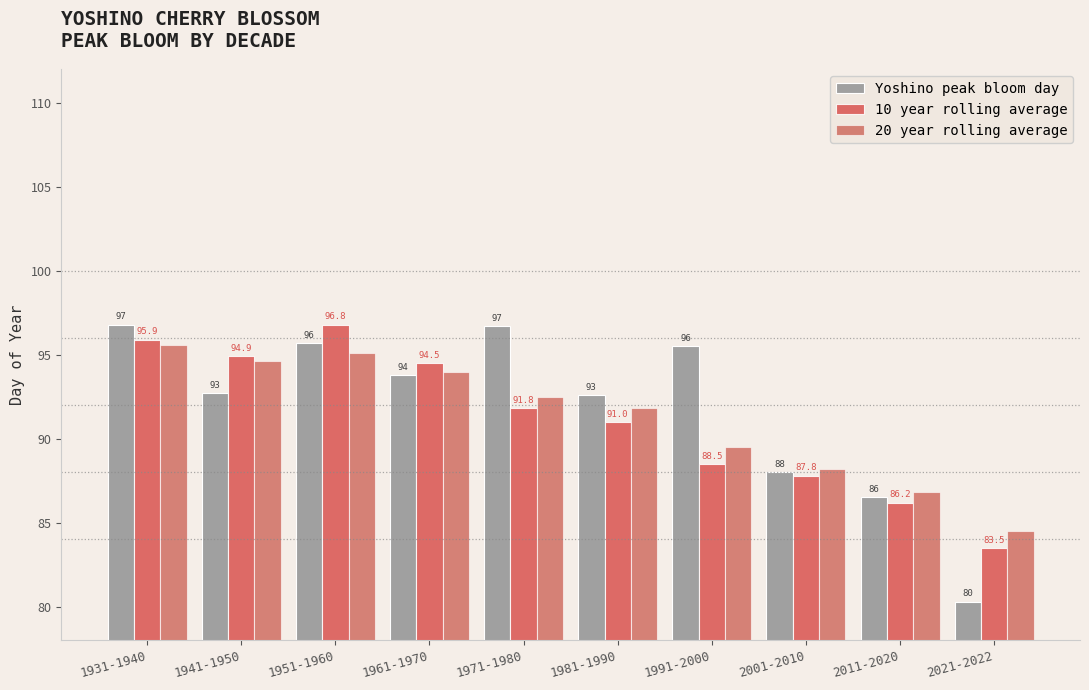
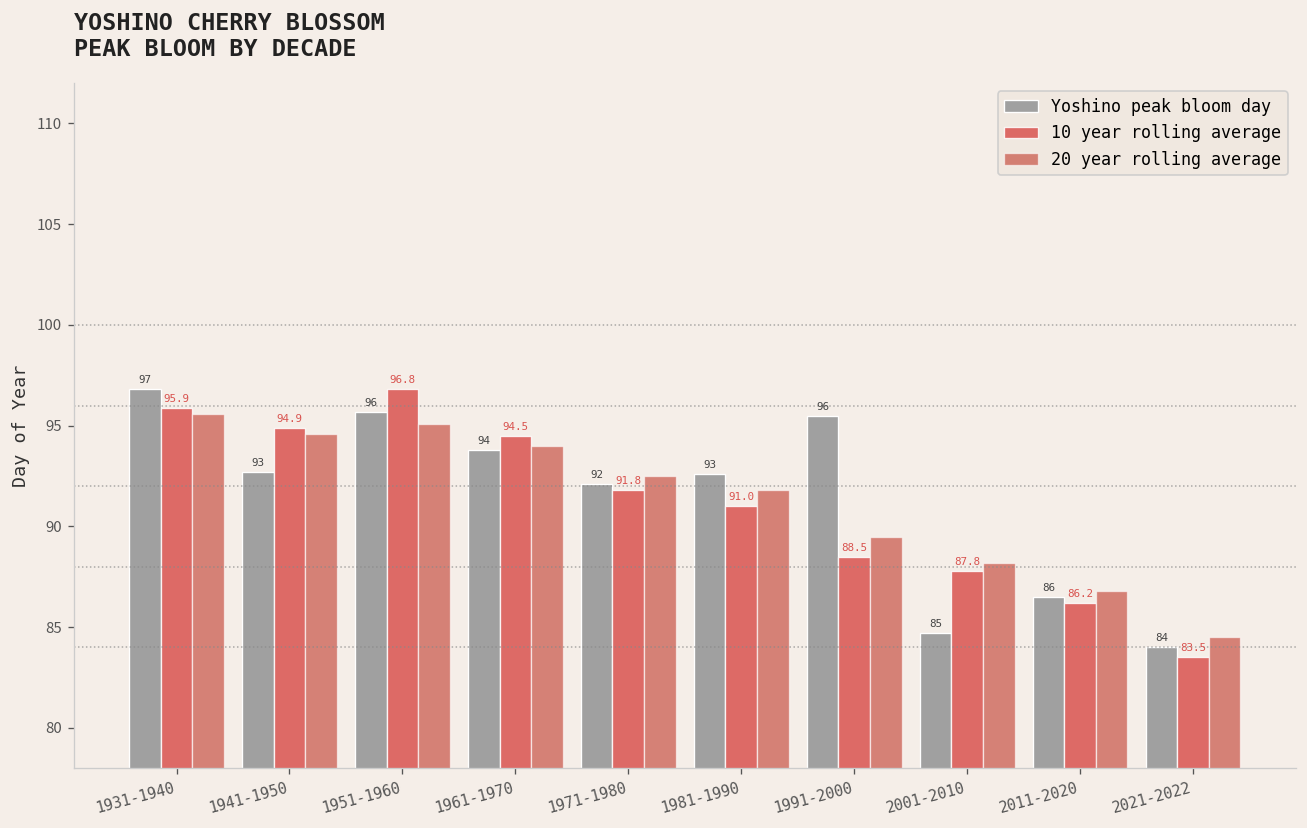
Yoshino peak bloom day, 1971-1980: 97 -> 92
Yoshino peak bloom day, 2001-2010: 88 -> 85
Yoshino peak bloom day, 2021-2022: 80 -> 84
